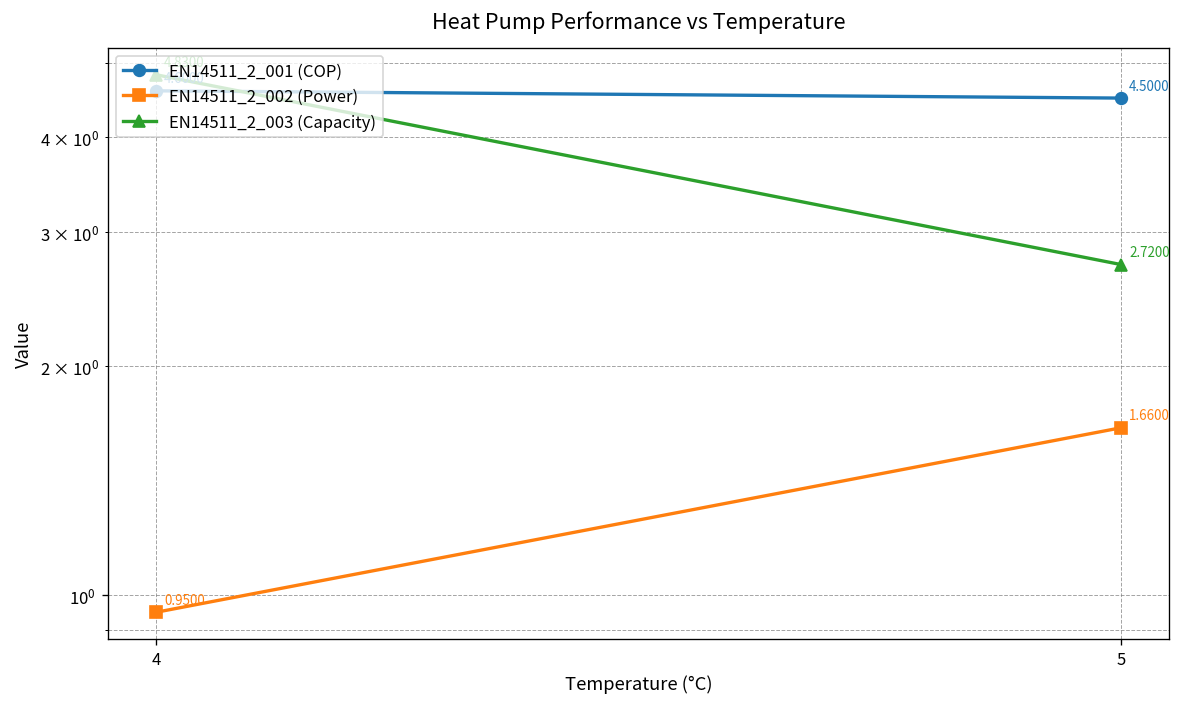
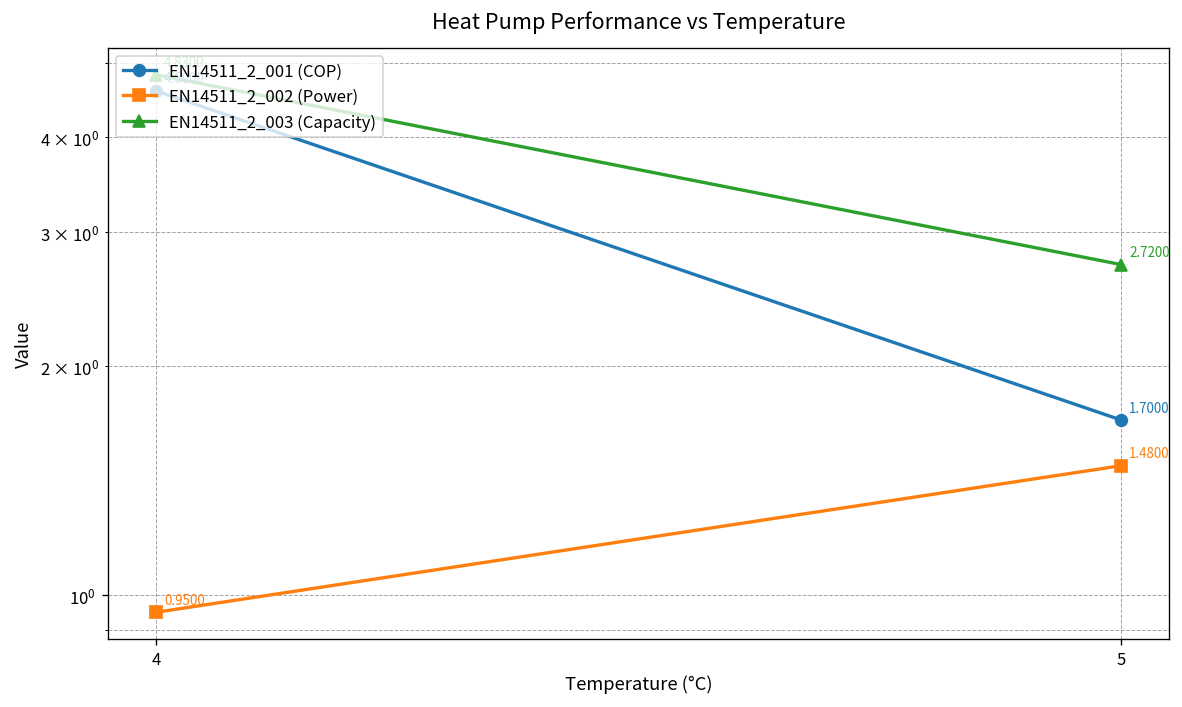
EN14511_2_001 (COP), 5: 4.5000 -> 1.7000
EN14511_2_002 (Power), 5: 1.6600 -> 1.4800
